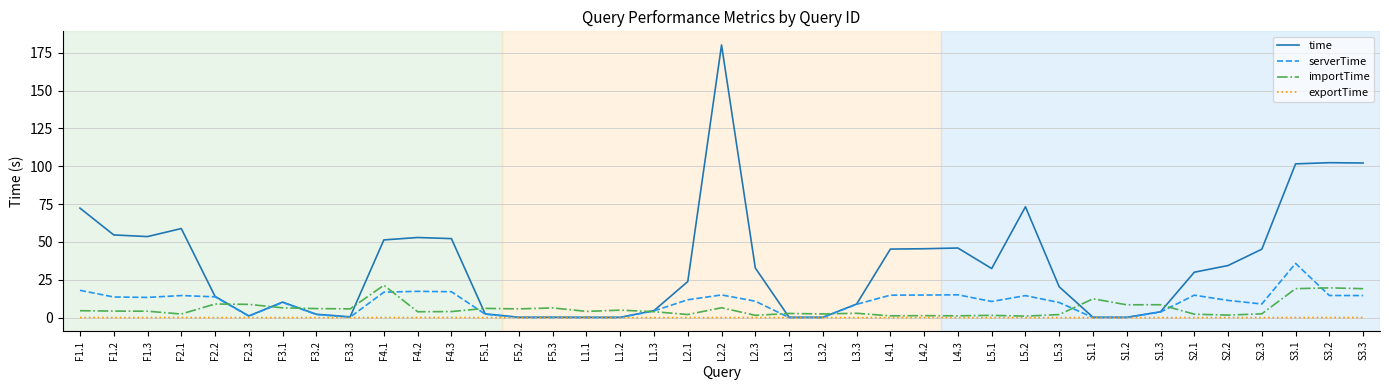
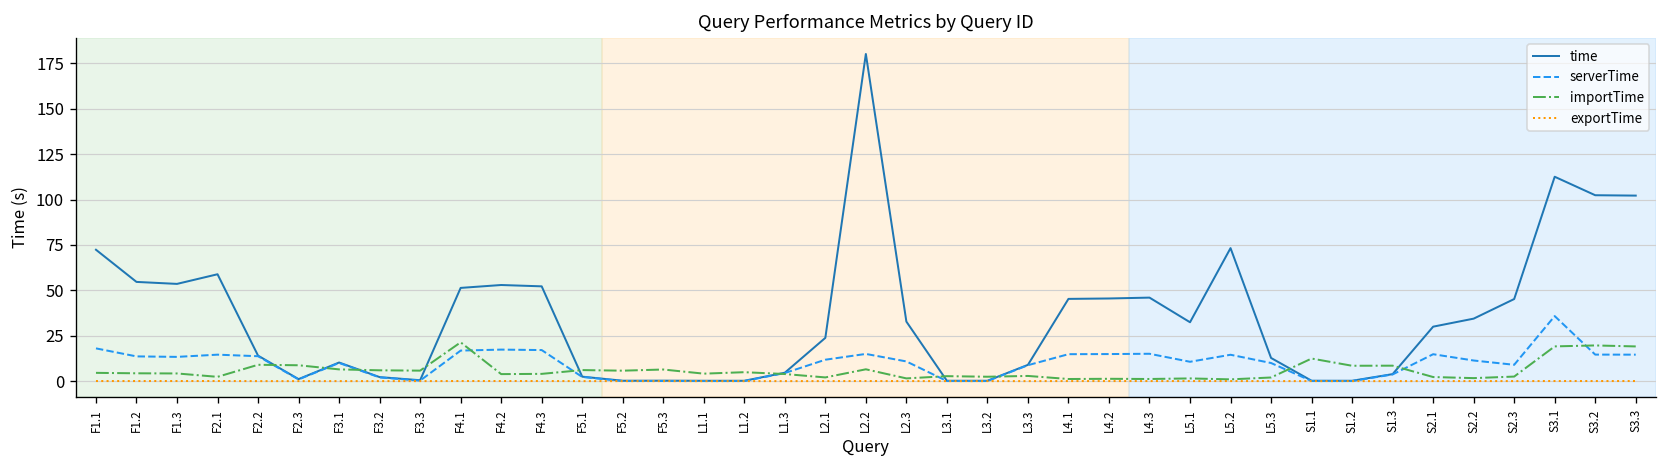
time, L5.3: 20 -> 13
time, S3.1: 102 -> 113
